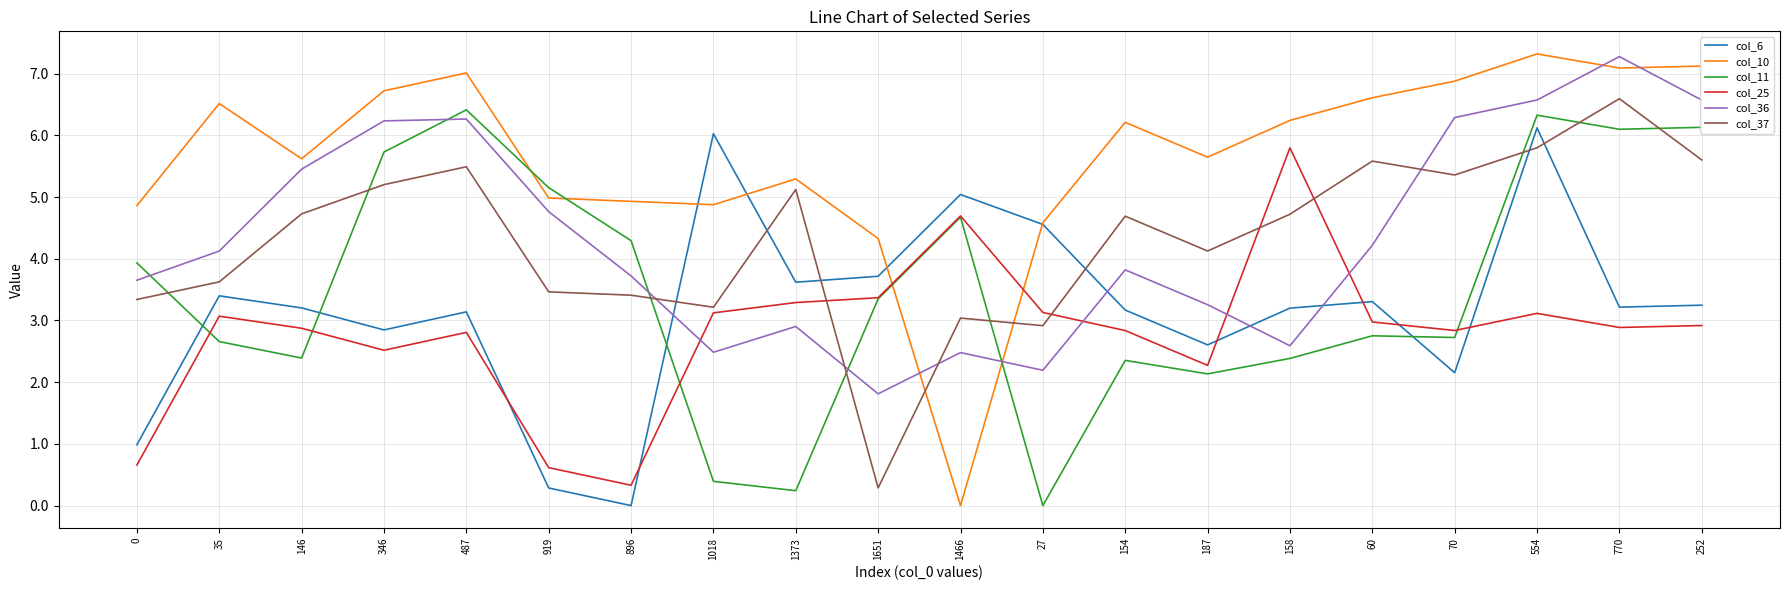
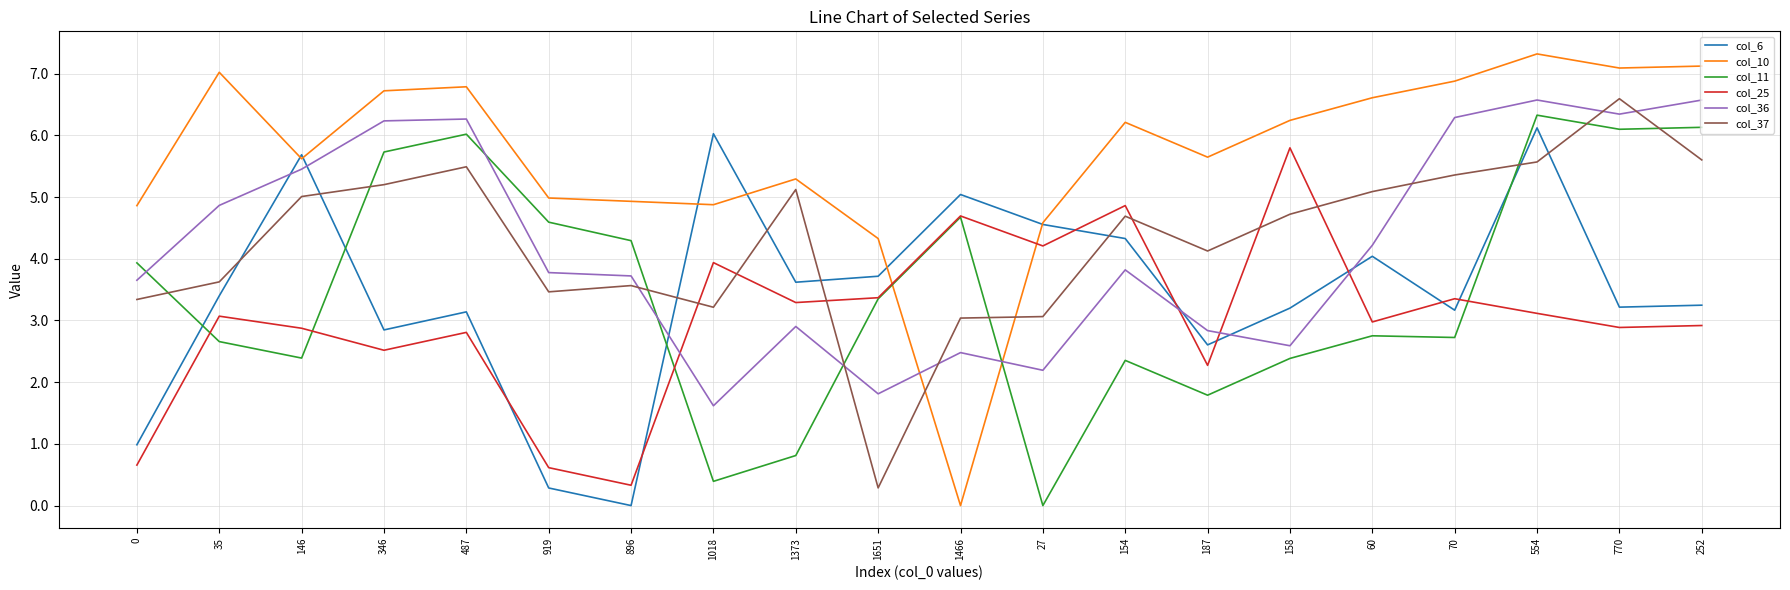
col_10, 35: 6.5 -> 7.0
col_36, 35: 4.1 -> 4.9
col_6, 146: 3.2 -> 5.7
col_37, 146: 4.7 -> 5.0
col_10, 487: 7.0 -> 6.8
col_11, 487: 6.4 -> 6.0
col_11, 919: 5.2 -> 4.6
col_36, 919: 4.8 -> 3.8
col_37, 896: 3.4 -> 3.6
col_25, 1018: 3.1 -> 3.9
col_36, 1018: 2.5 -> 1.6
col_11, 1373: 0.2 -> 0.8
col_25, 27: 3.1 -> 4.2
col_37, 27: 2.9 -> 3.1
col_6, 154: 3.2 -> 4.3
col_25, 154: 2.8 -> 4.9
col_11, 187: 2.1 -> 1.8
col_36, 187: 3.3 -> 2.8
col_6, 60: 3.3 -> 4.0
col_37, 60: 5.6 -> 5.1
col_6, 70: 2.2 -> 3.2
col_25, 70: 2.8 -> 3.4
col_37, 554: 5.8 -> 5.6
col_36, 770: 7.3 -> 6.3
